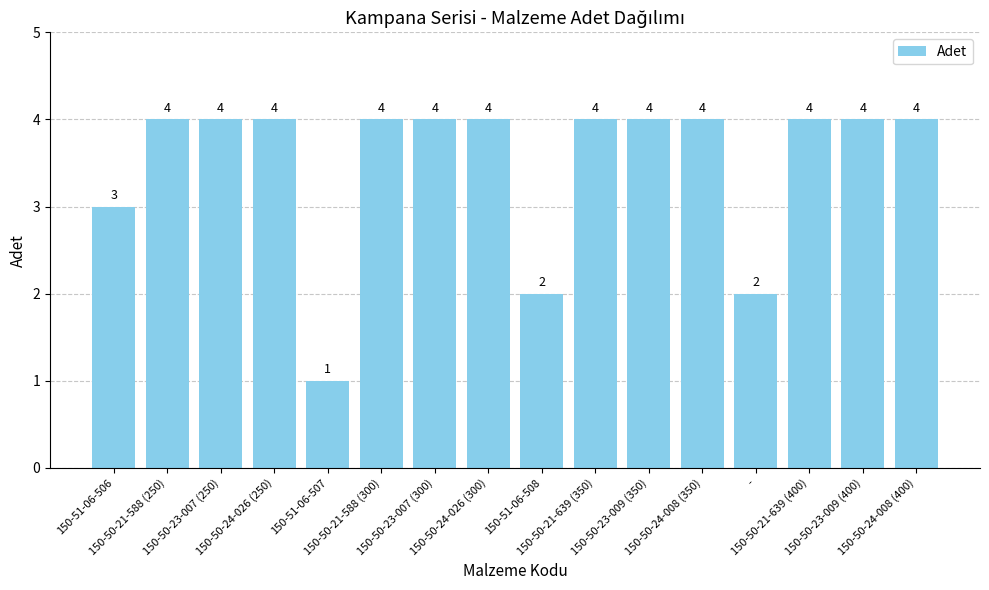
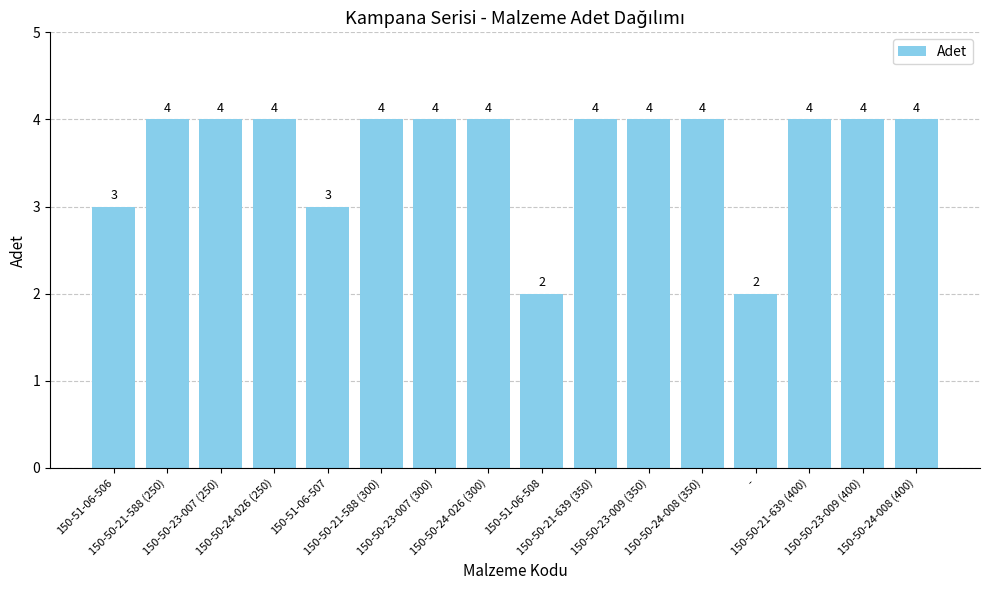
150-51-06-507: 1 -> 3
